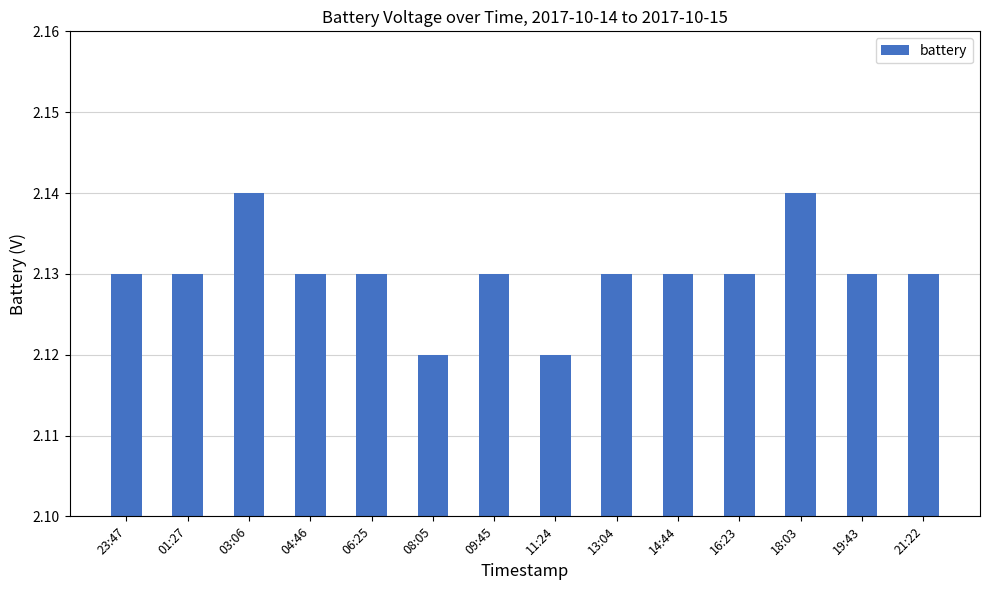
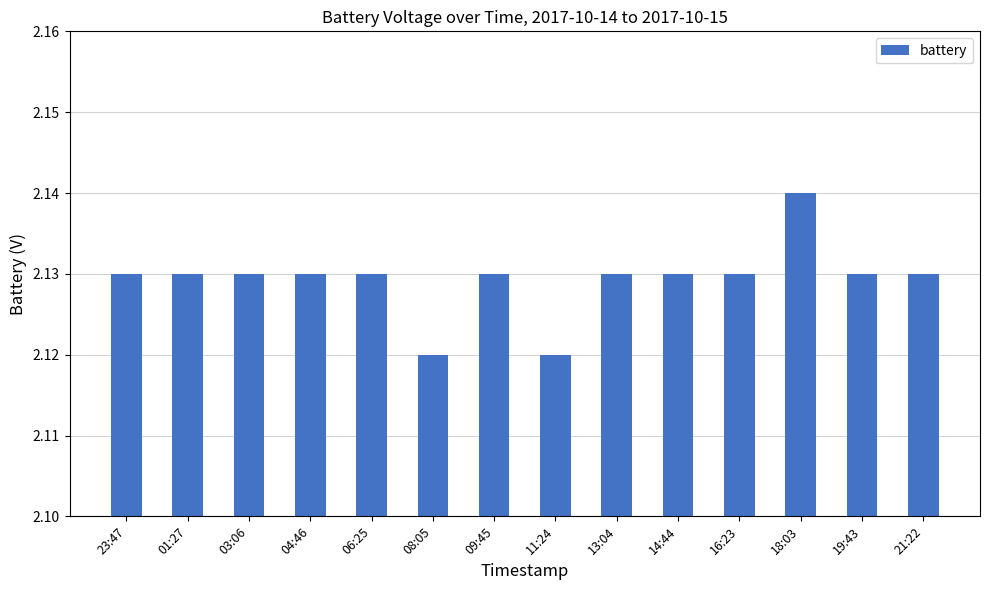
03:06: 2.14 -> 2.13
